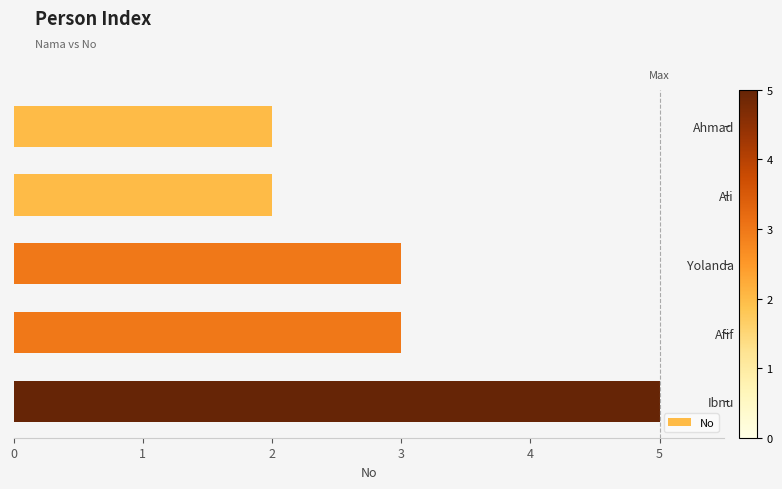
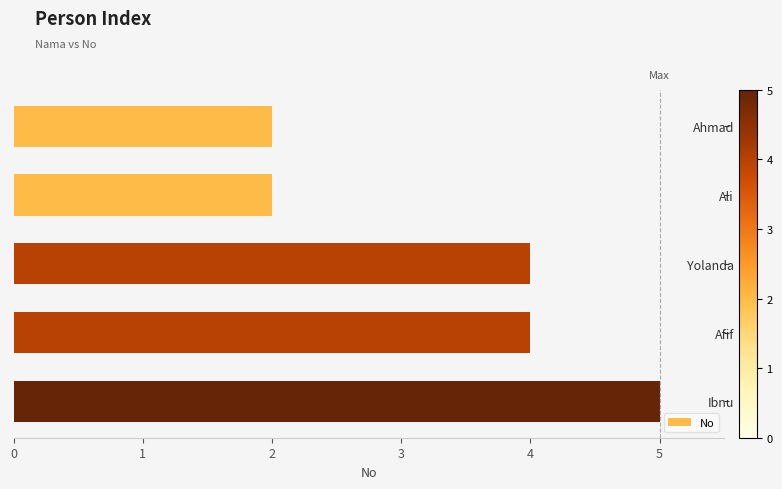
Yolanda: 3 -> 4
Afif: 3 -> 4
